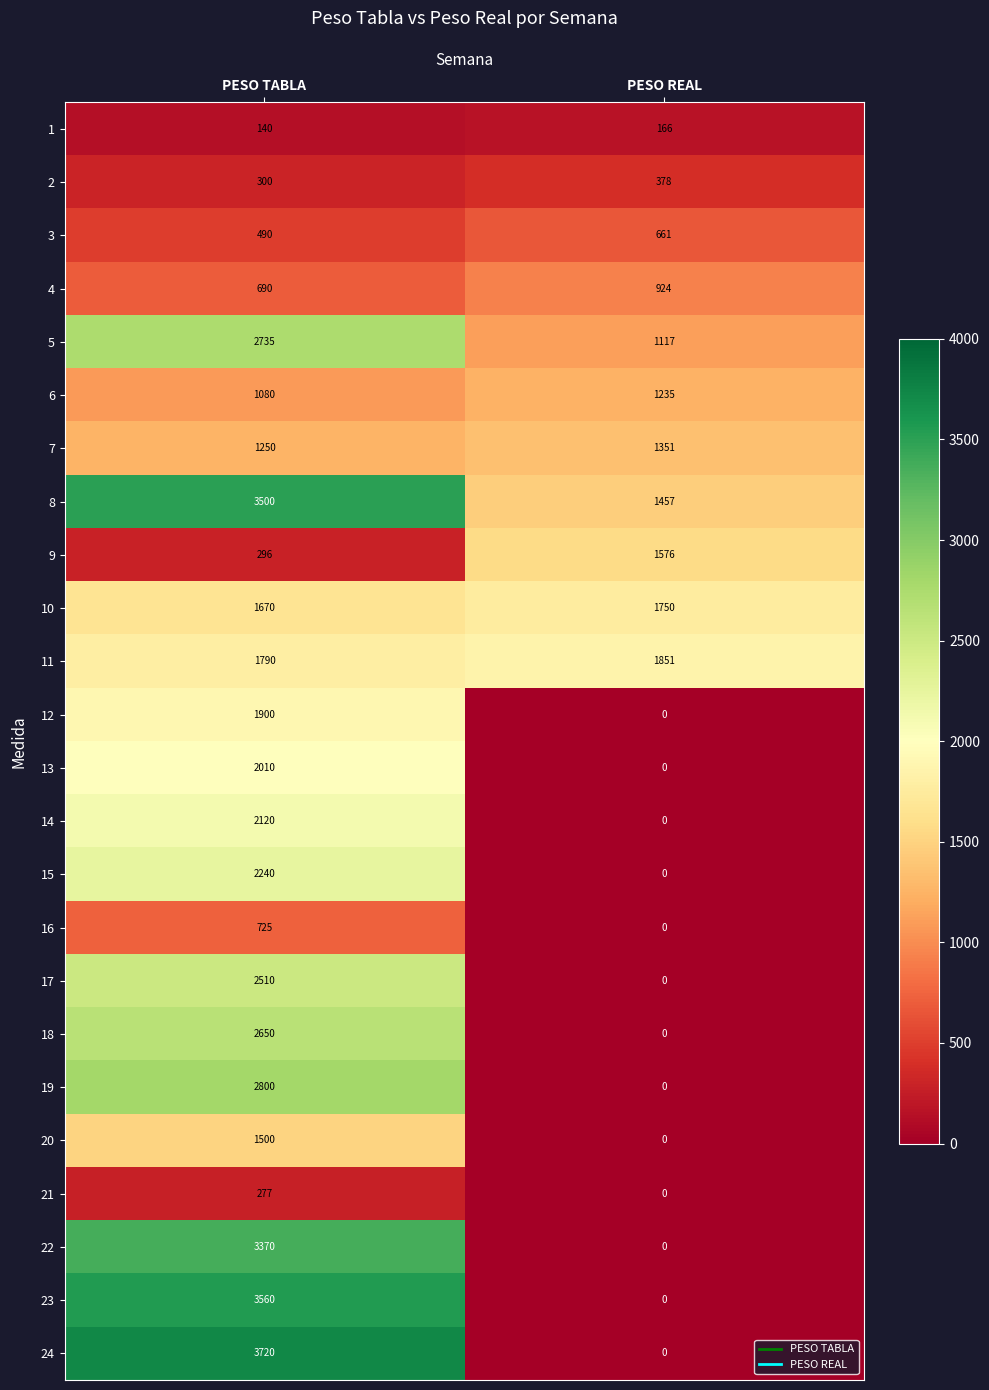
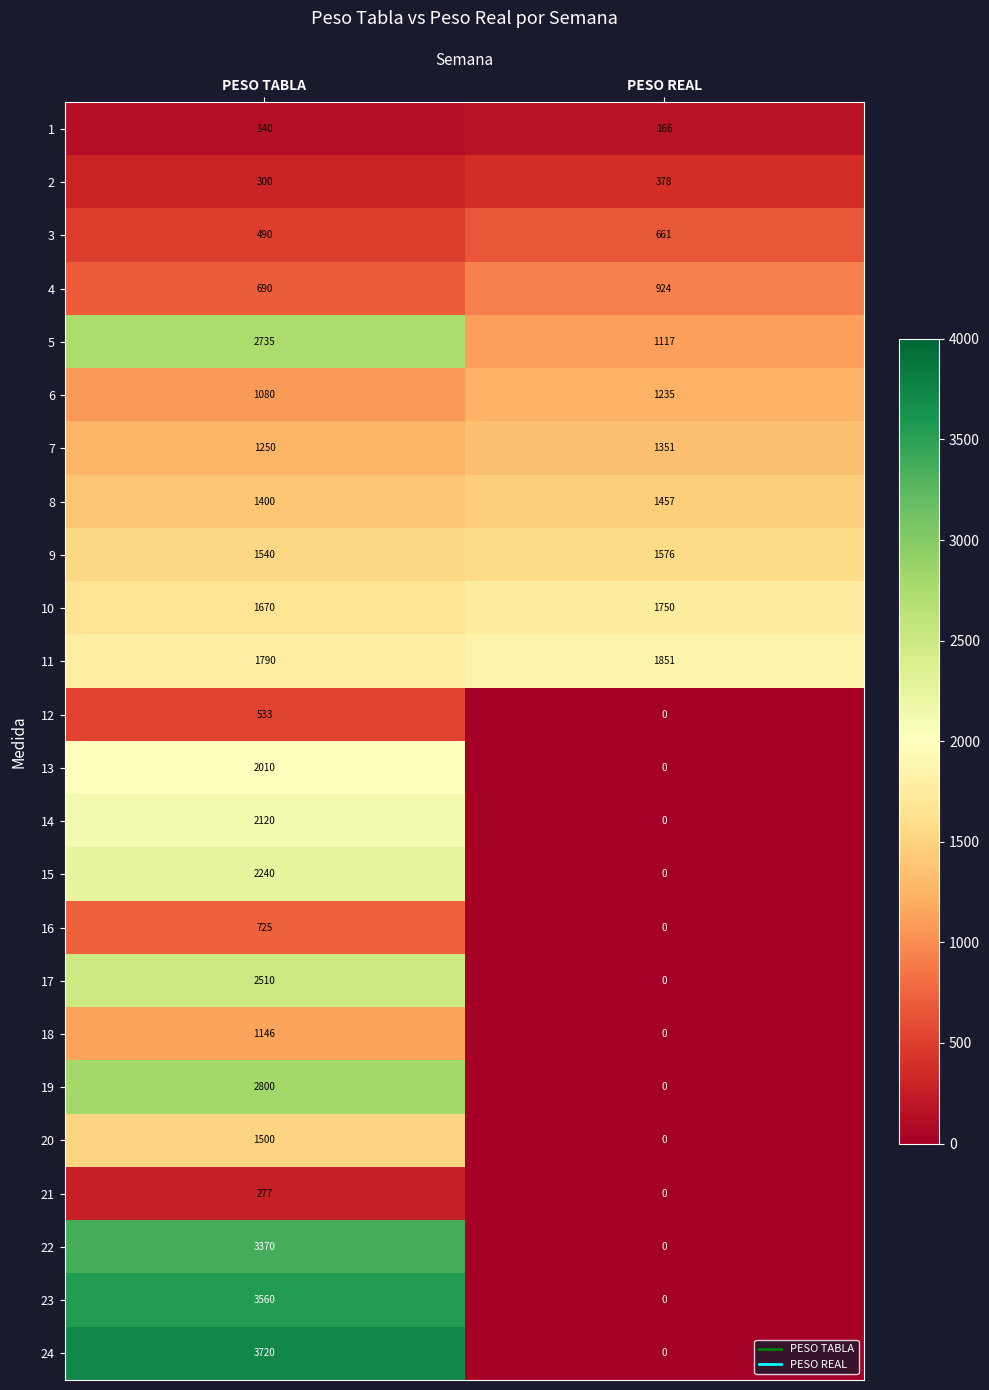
8, PESO TABLA: 3500 -> 1400
9, PESO TABLA: 296 -> 1540
12, PESO TABLA: 1900 -> 533
18, PESO TABLA: 2650 -> 1146
